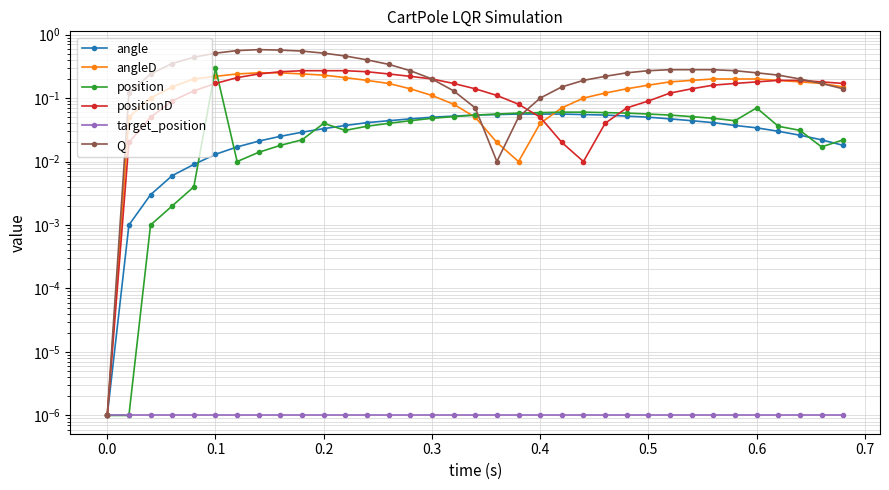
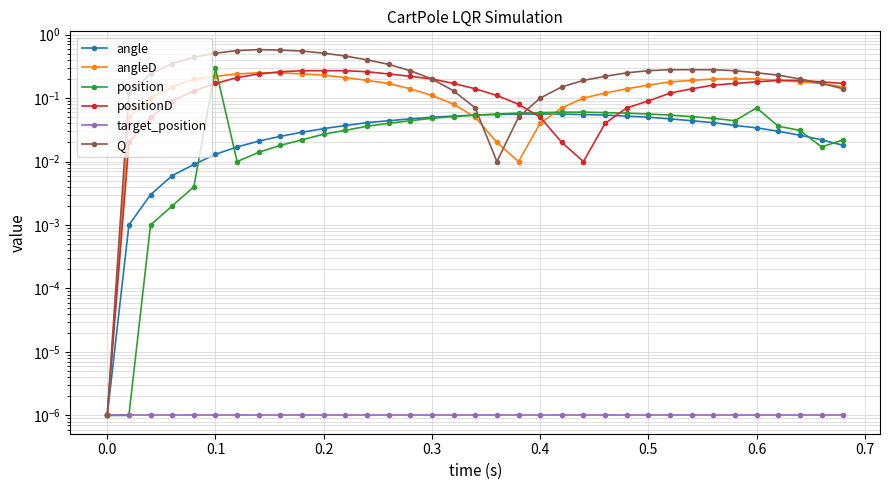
position, 0.2: 0.04 -> 0.027
